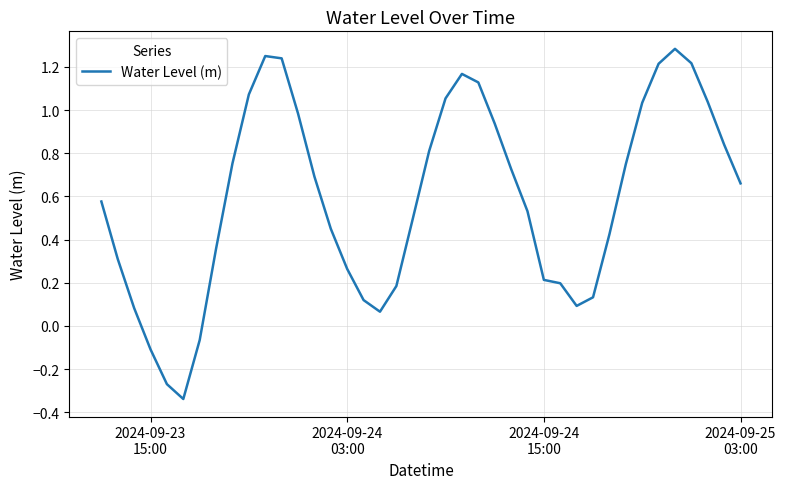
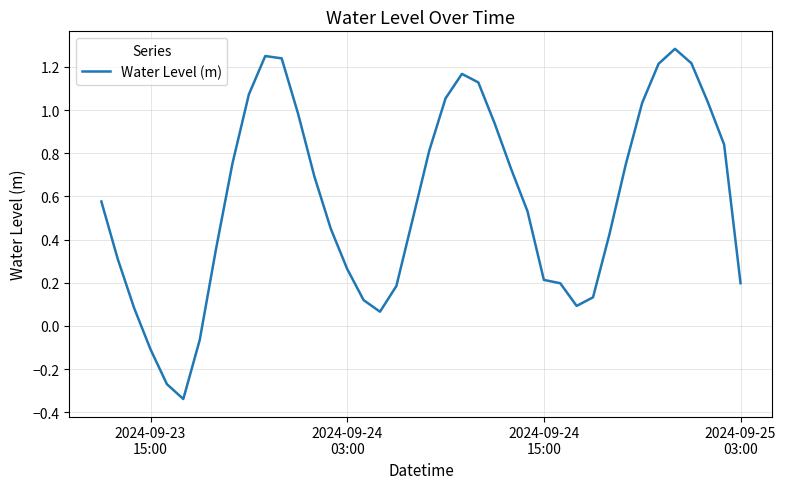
2024-09-25 03:00: 0.66 -> 0.20
